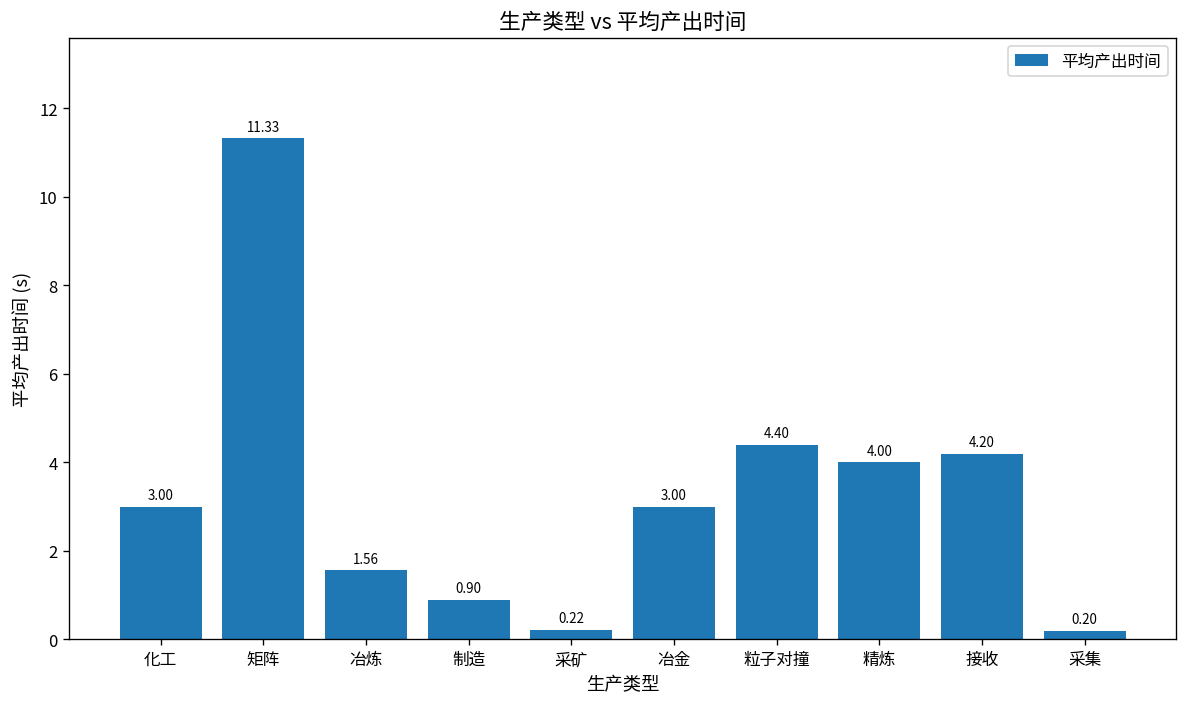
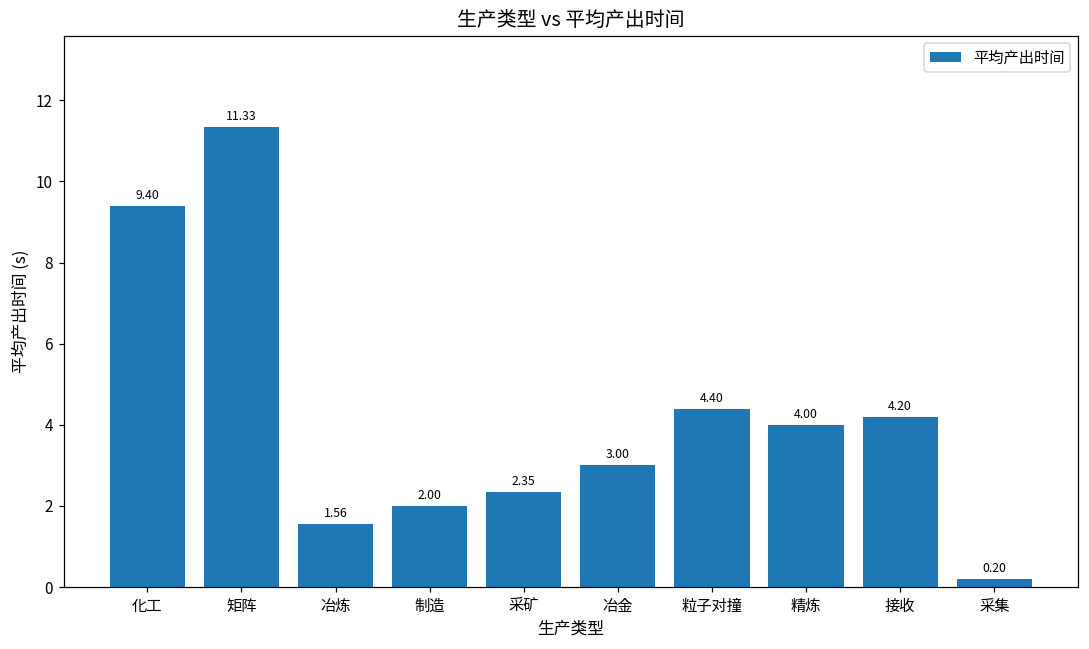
化工: 3.00 -> 9.40
制造: 0.90 -> 2.00
采矿: 0.22 -> 2.35
